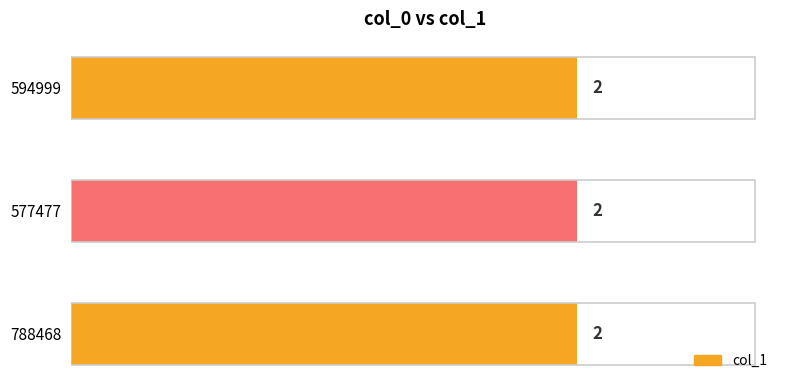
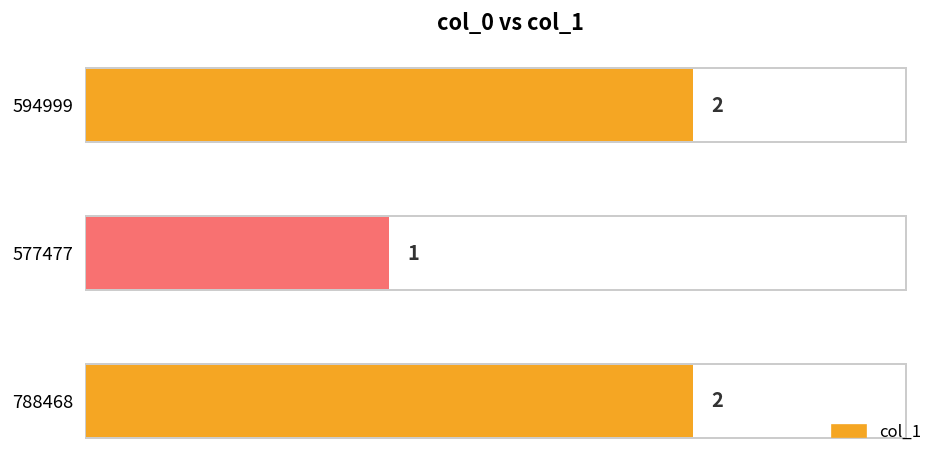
577477: 2 -> 1
